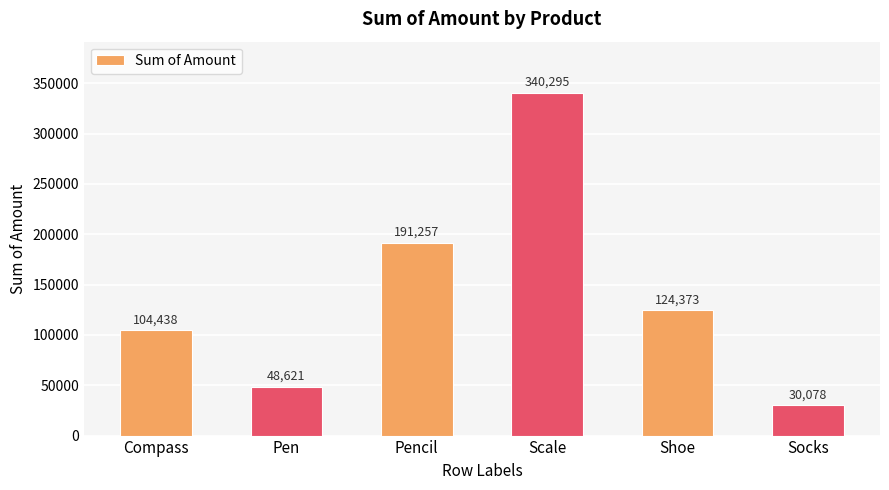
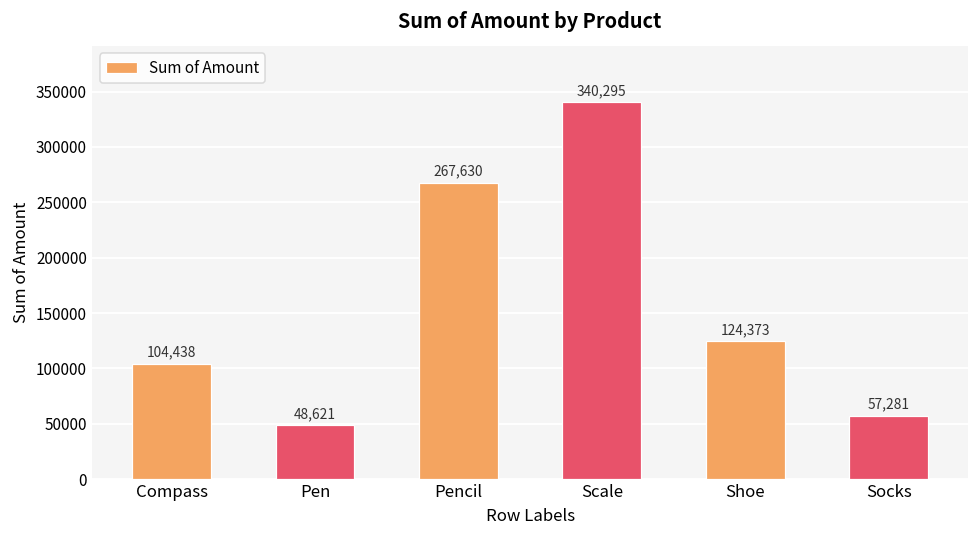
Pencil: 191,257 -> 267,630
Socks: 30,078 -> 57,281
